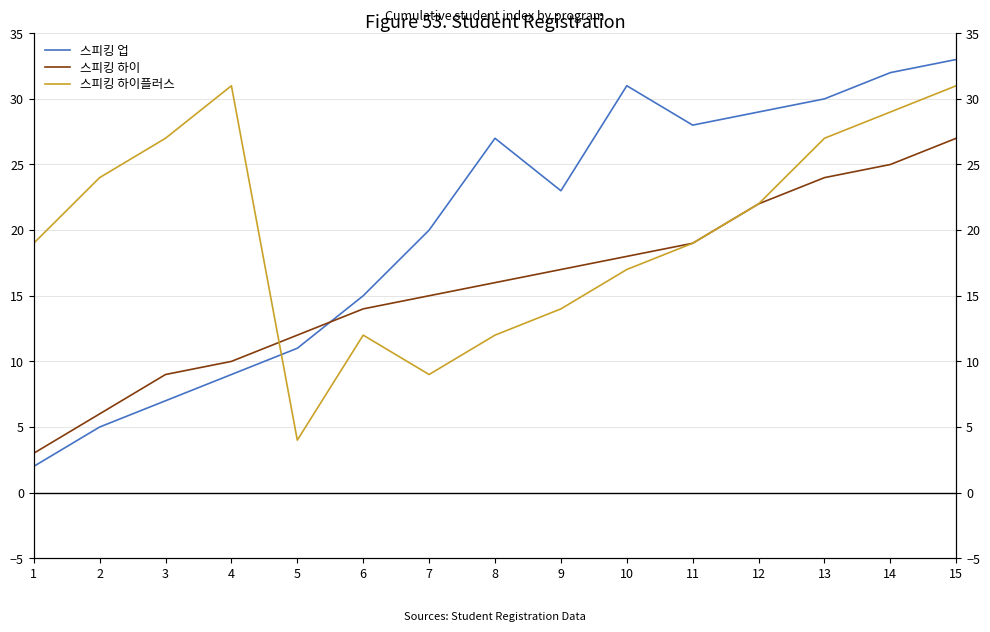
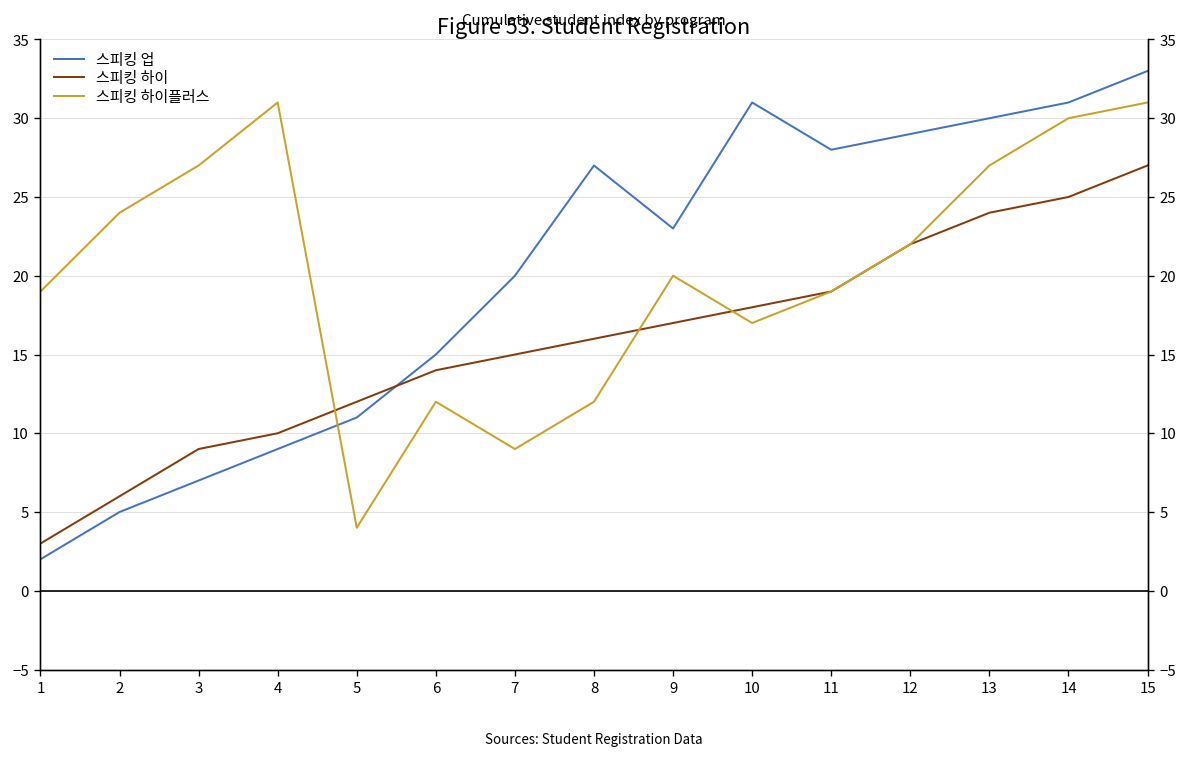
스피킹 하이플러스, 9: 14 -> 20
스피킹 업, 14: 32 -> 31
스피킹 하이플러스, 14: 29 -> 30
